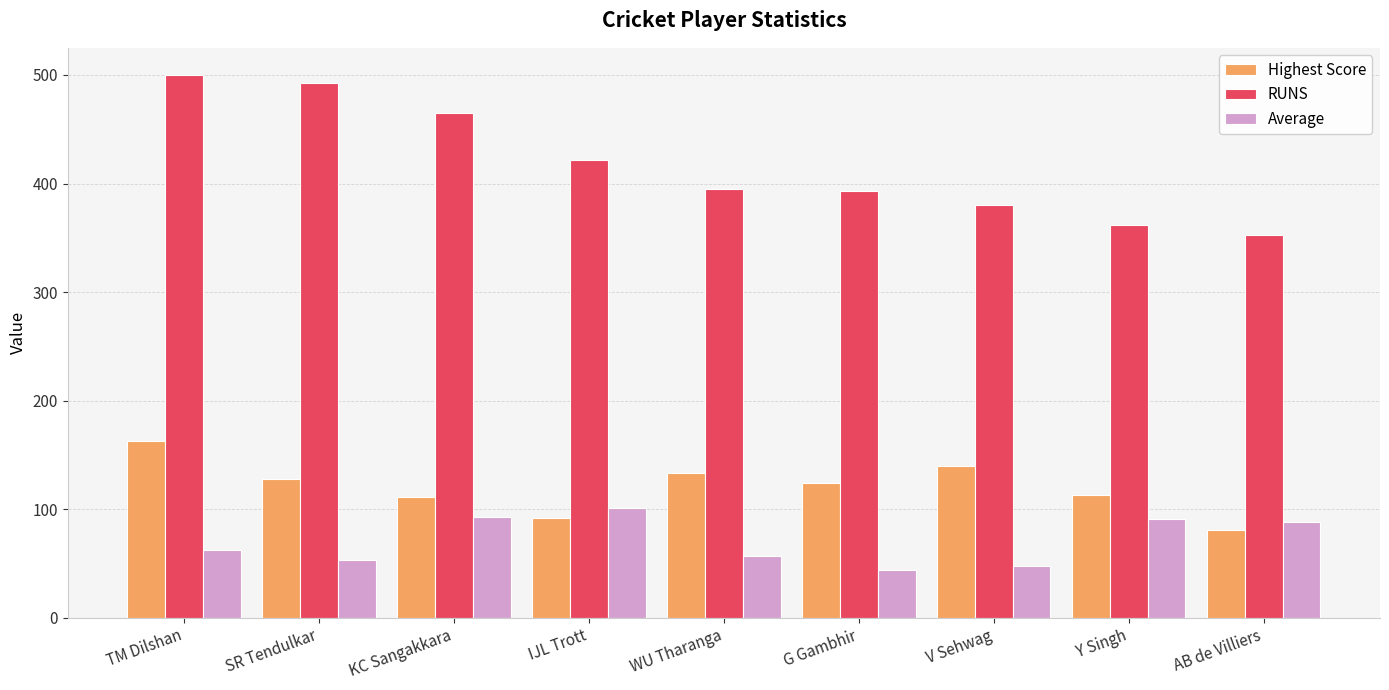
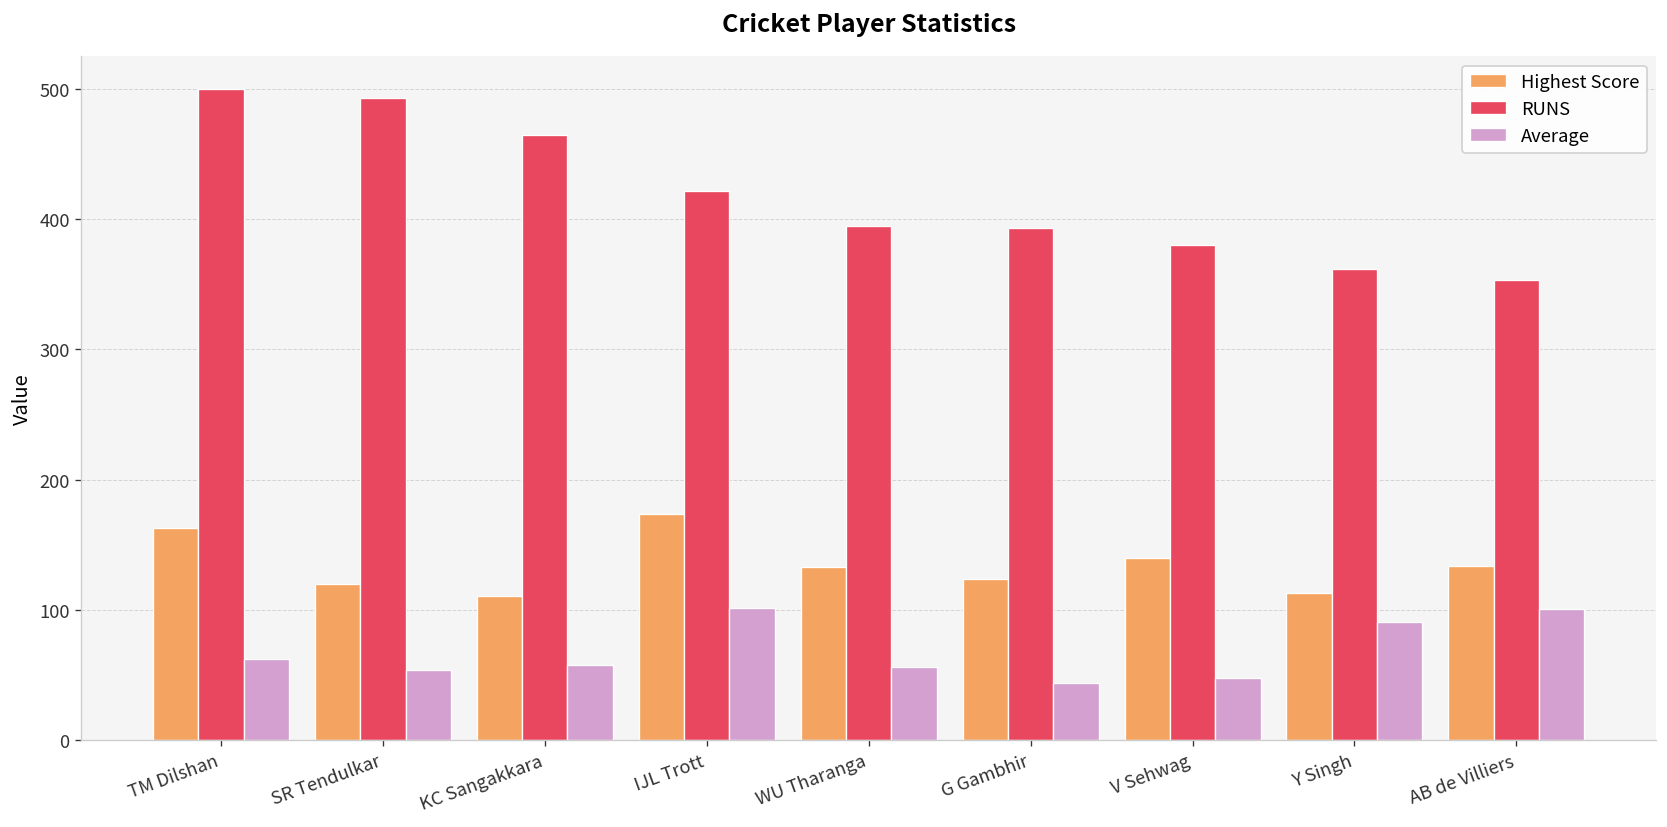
Highest Score, SR Tendulkar: 128 -> 120
Average, KC Sangakkara: 93 -> 58
Highest Score, IJL Trott: 92 -> 174
Highest Score, AB de Villiers: 81 -> 134
Average, AB de Villiers: 88 -> 101
